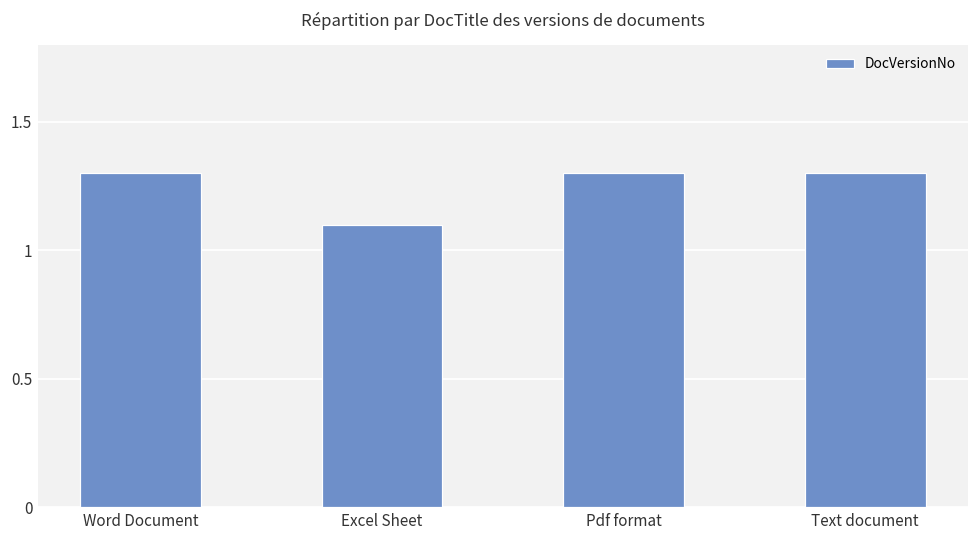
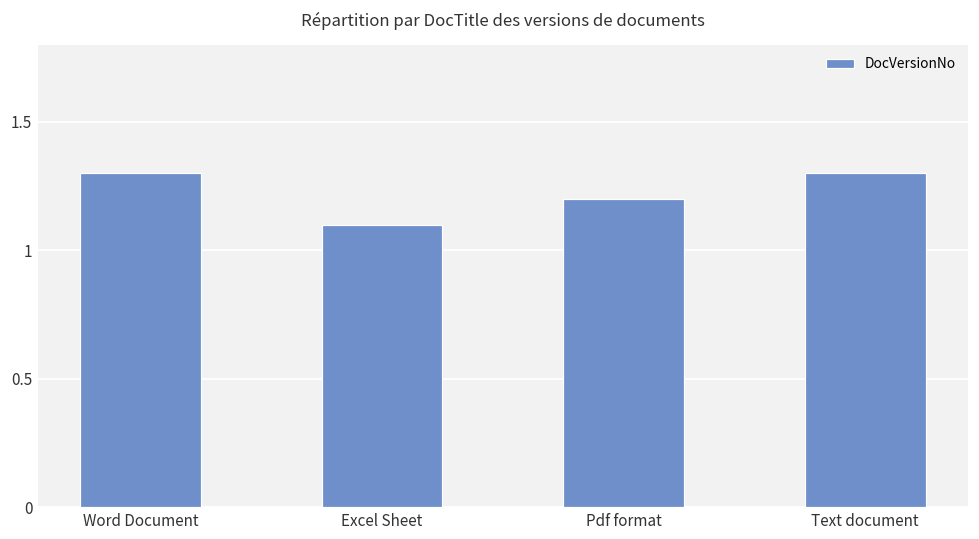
Pdf format: 1.3 -> 1.2
